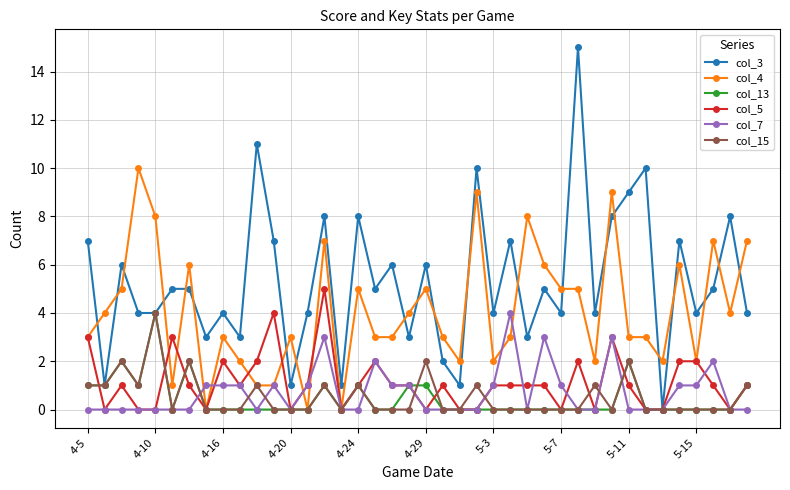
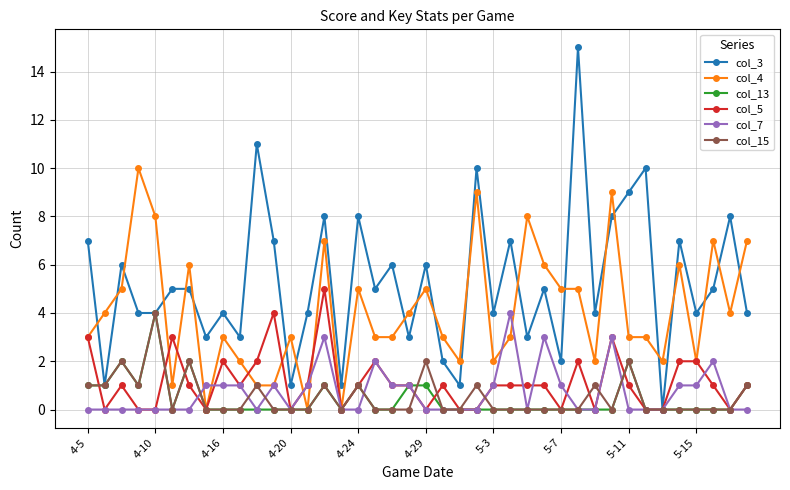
col_3, 5-7: 4 -> 2
